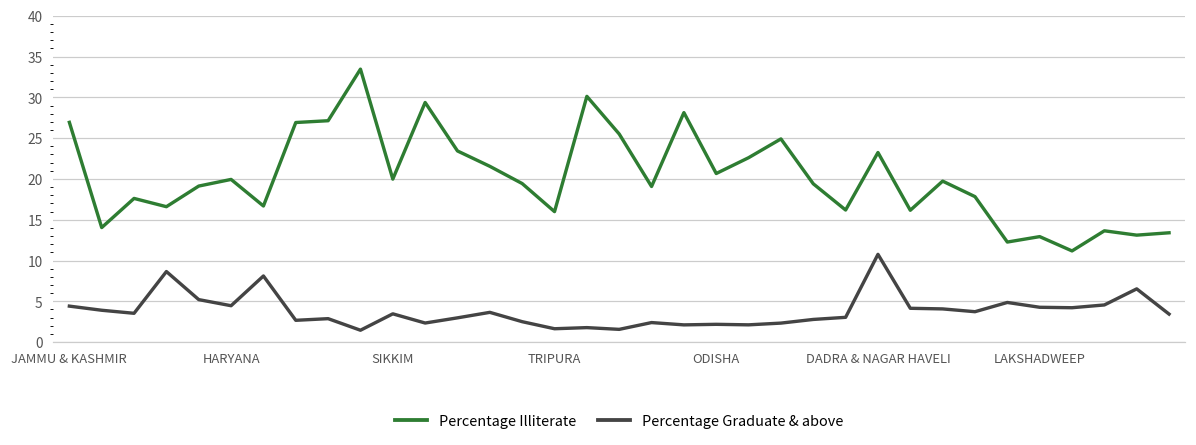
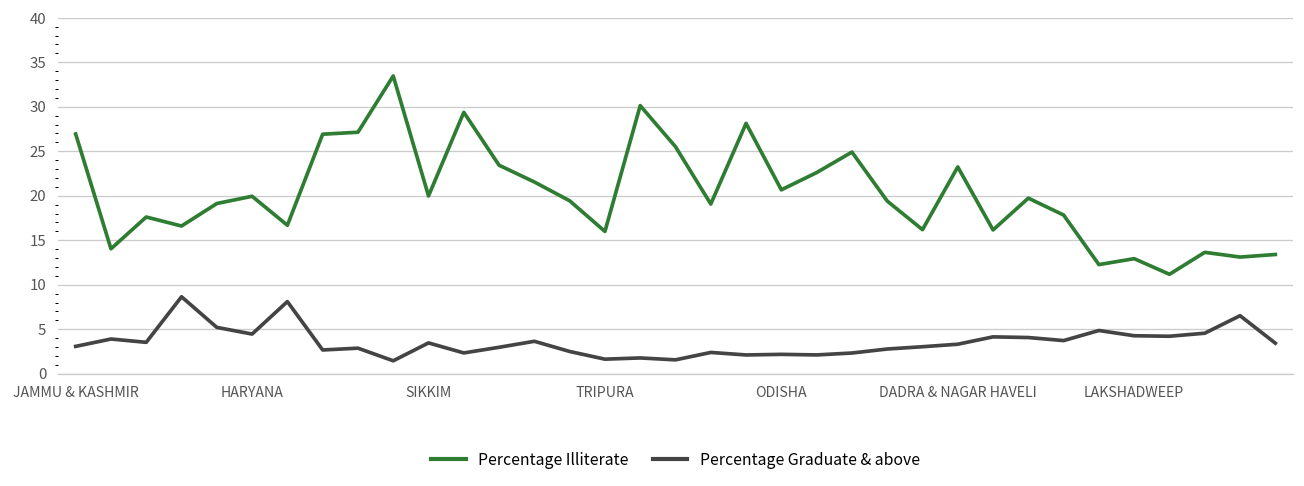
Percentage Graduate & above, JAMMU & KASHMIR: 4 -> 3
Percentage Graduate & above, DADRA & NAGAR HAVELI: 11 -> 3
